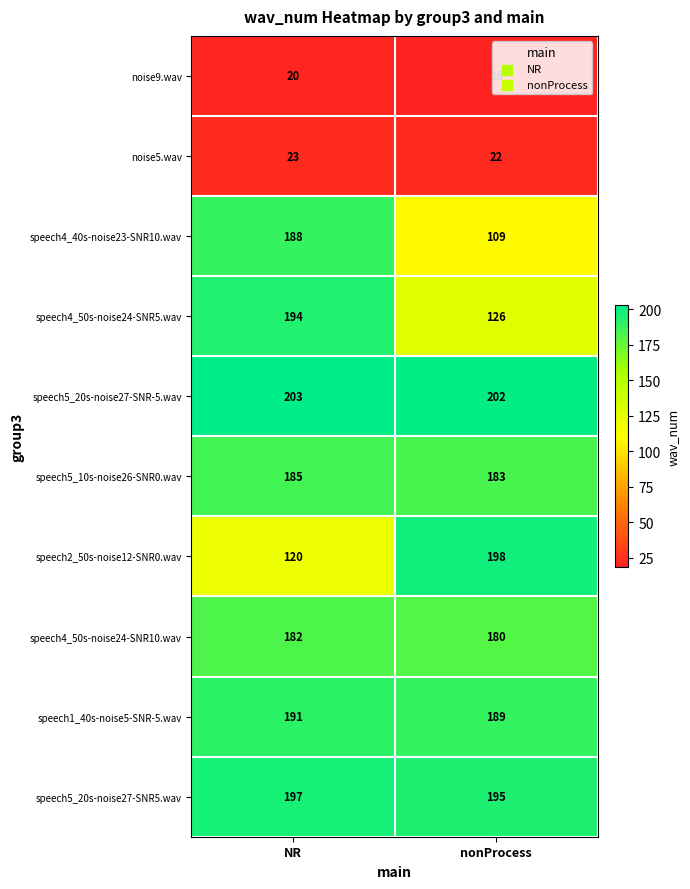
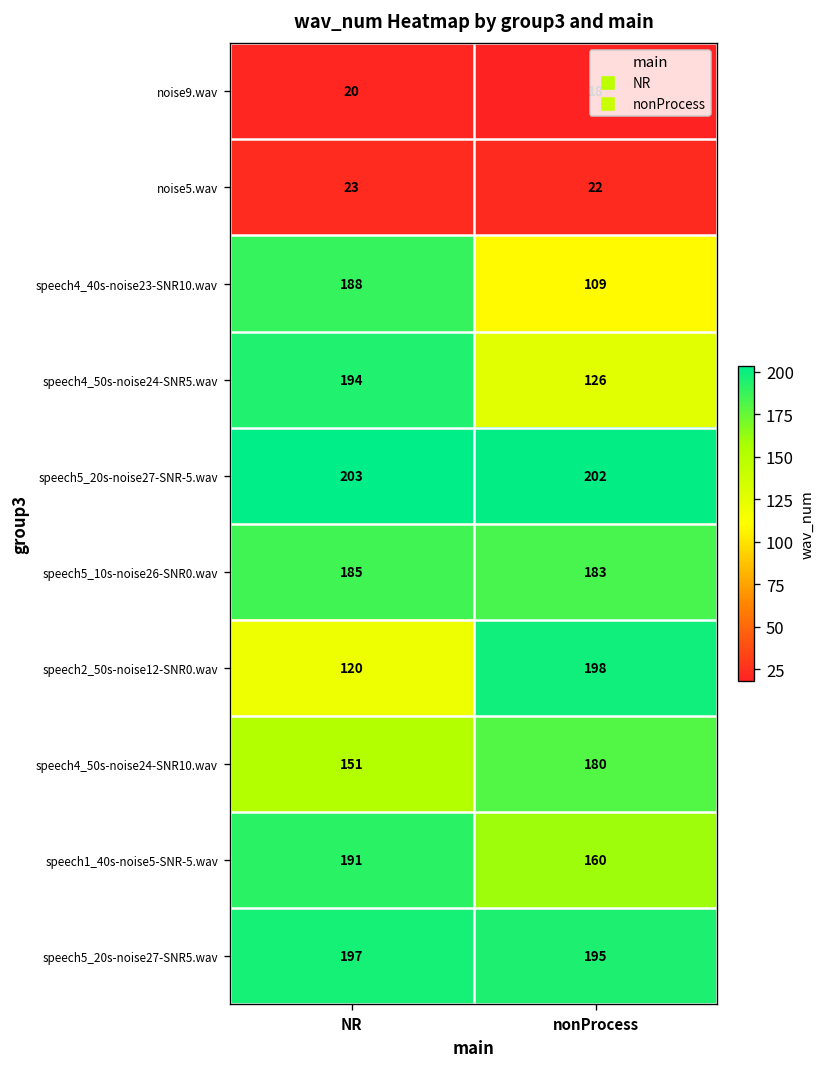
speech4_50s-noise24-SNR10.wav, NR: 182 -> 151
speech1_40s-noise5-SNR-5.wav, nonProcess: 189 -> 160
